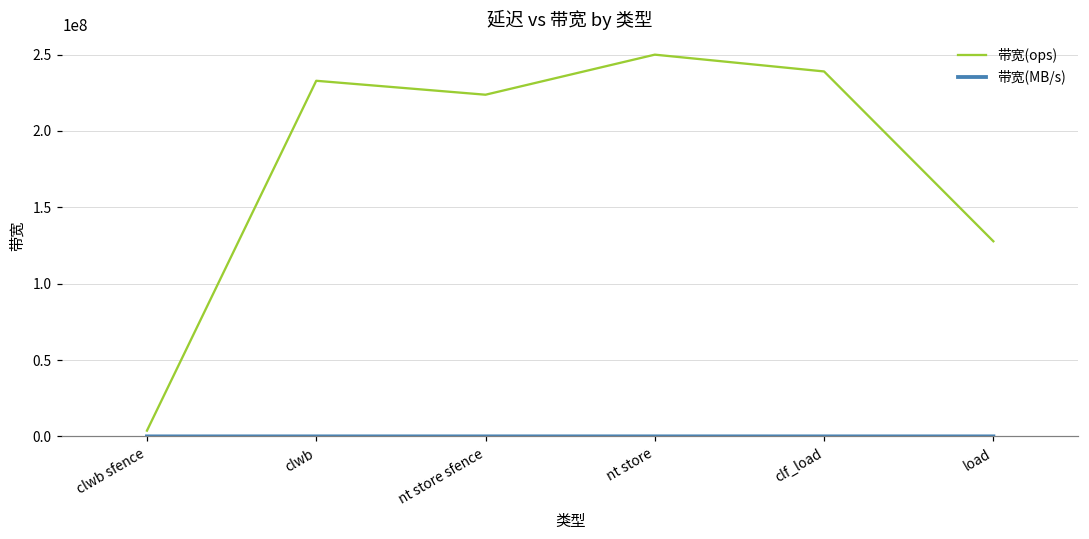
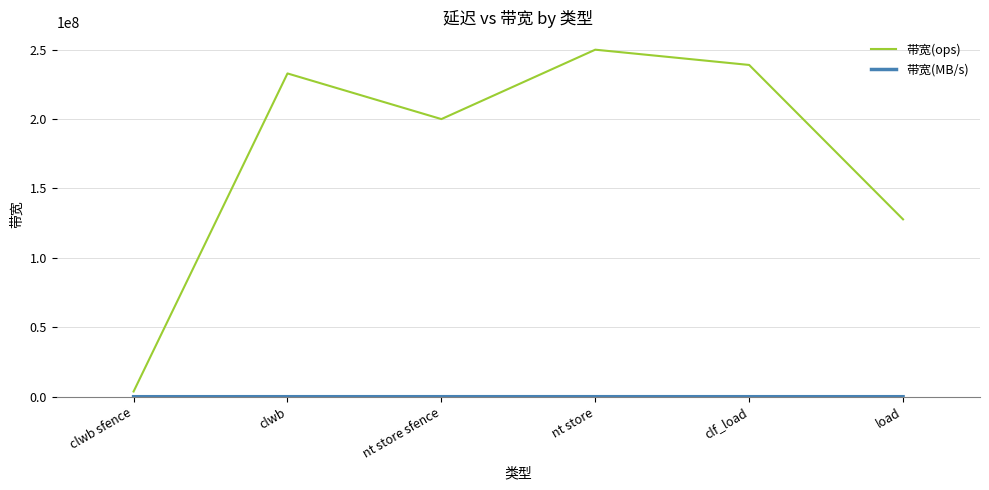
带宽(ops), nt store sfence: 224000000 -> 200000000
